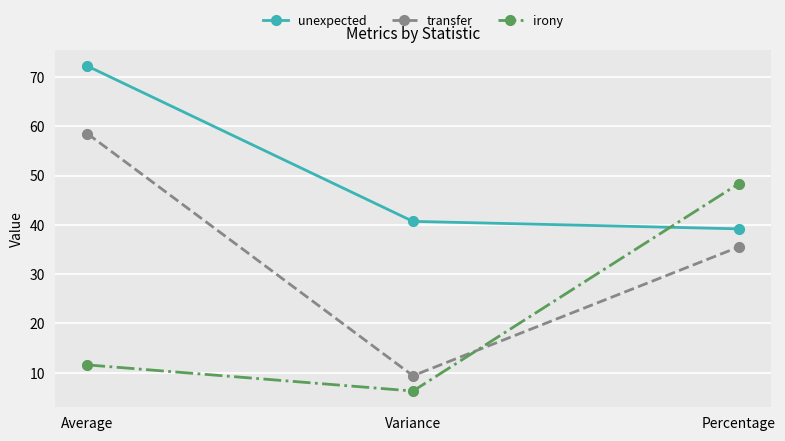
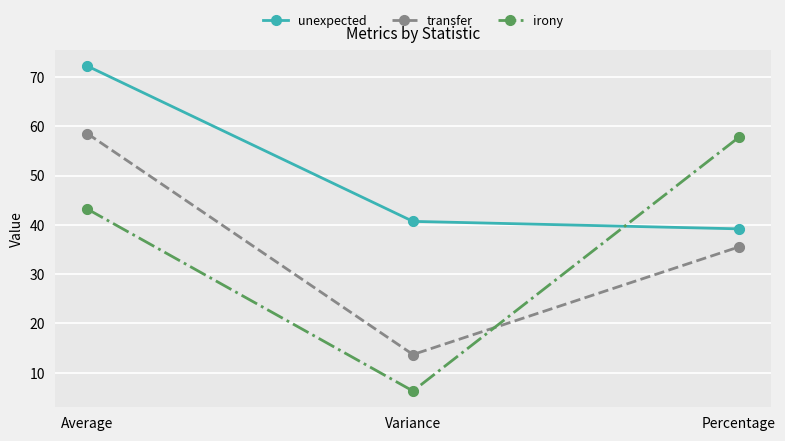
irony, Average: 12 -> 43
transfer, Variance: 9 -> 14
irony, Percentage: 48 -> 58
